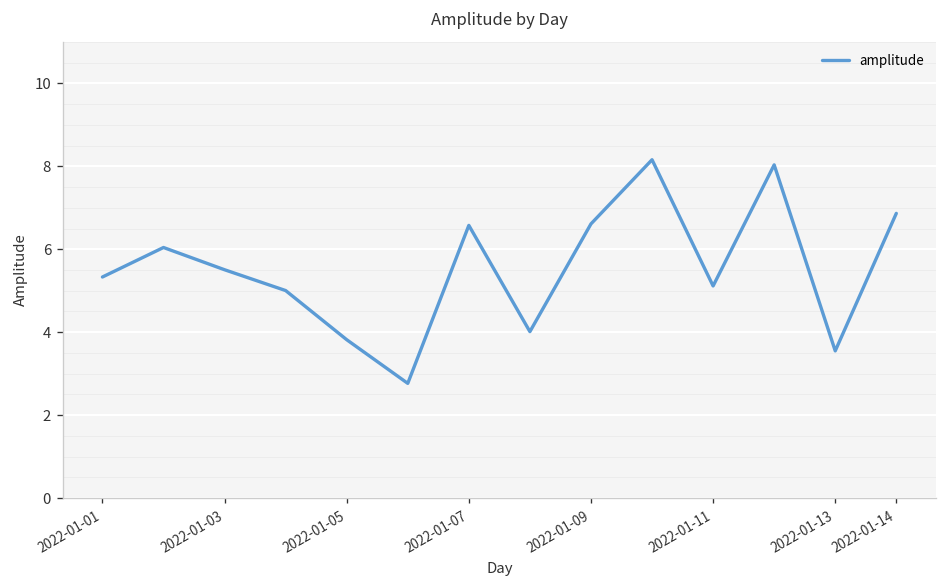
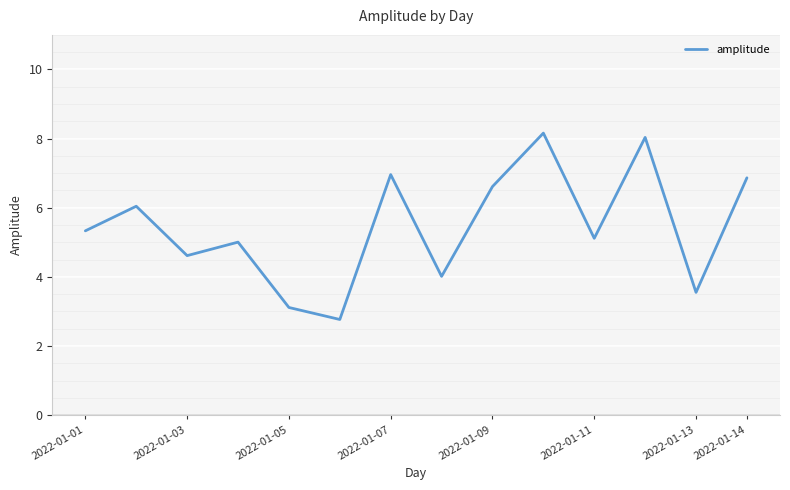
2022-01-03: 5.5 -> 4.6
2022-01-05: 3.8 -> 3.1
2022-01-07: 6.6 -> 7.0
